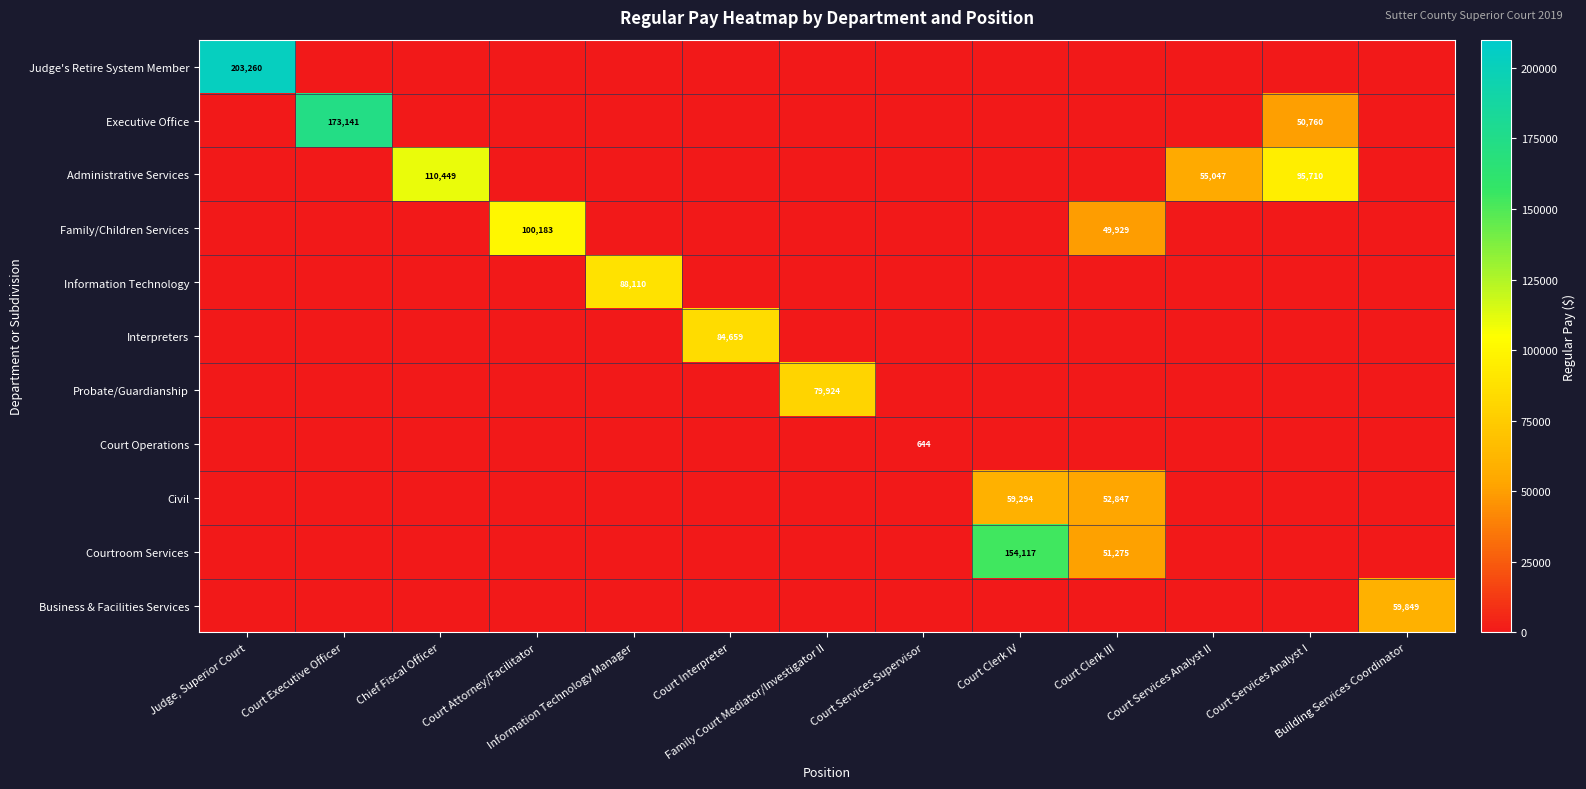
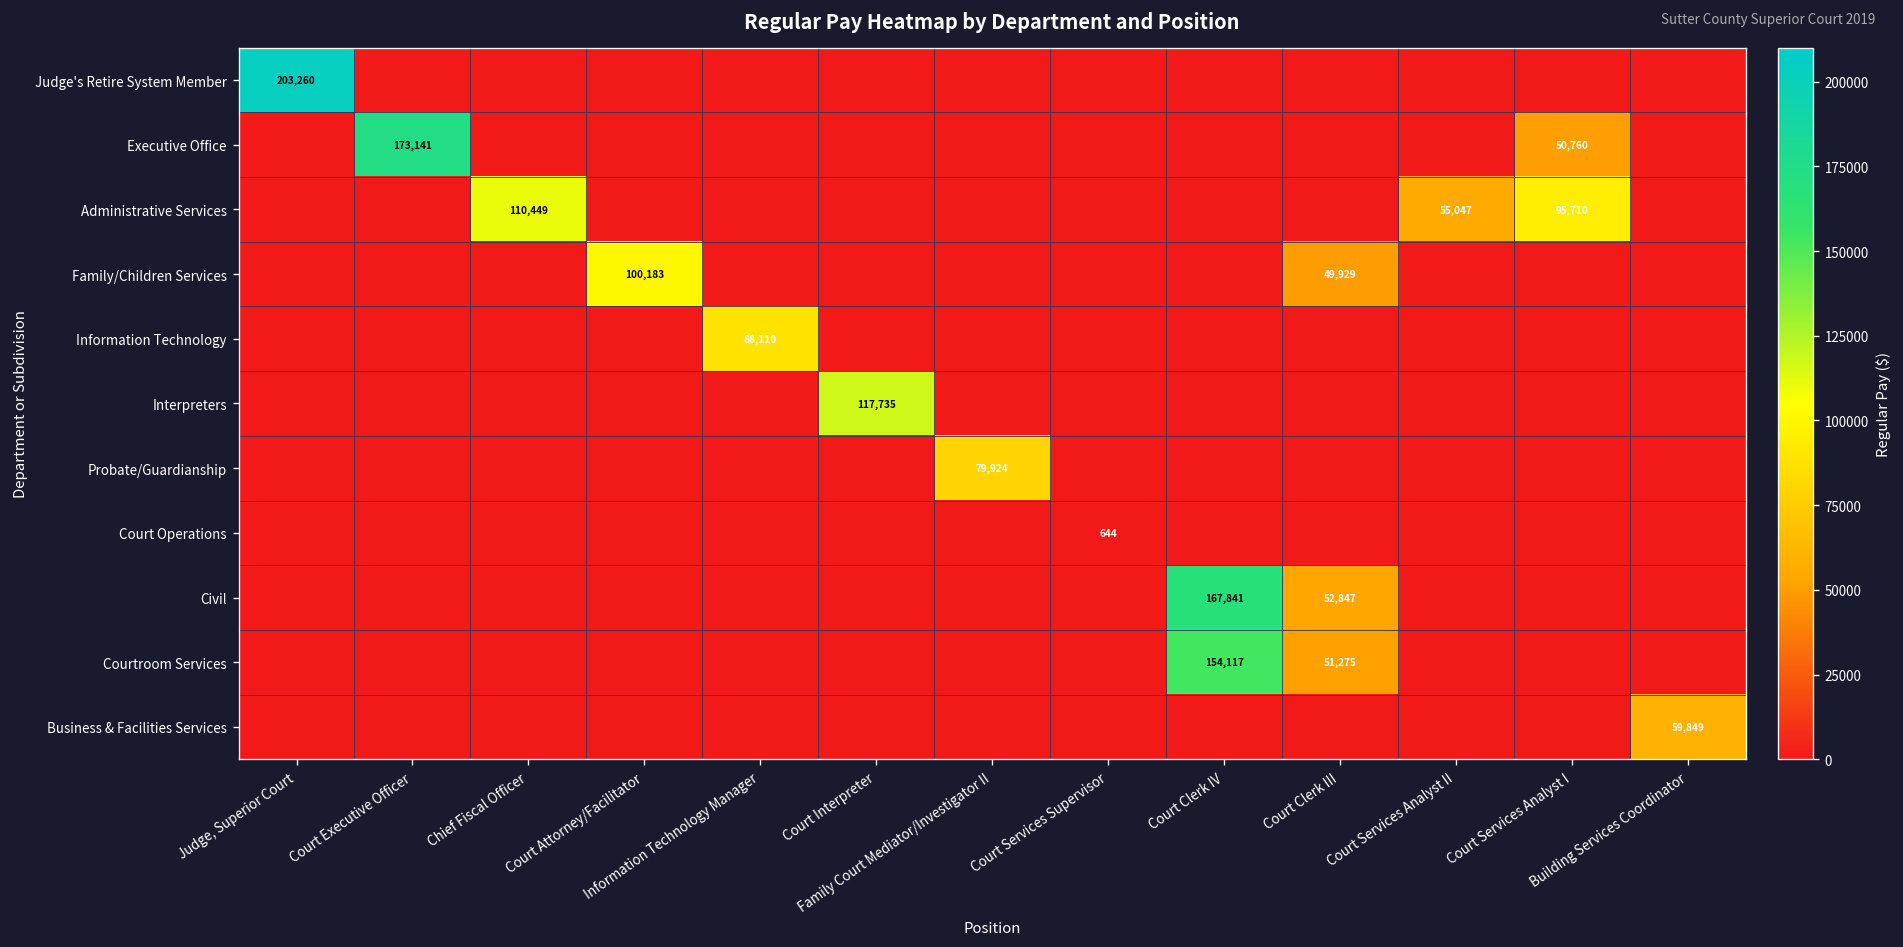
Interpreters, Court Interpreter: 84,659 -> 117,735
Civil, Court Clerk IV: 59,294 -> 167,841
